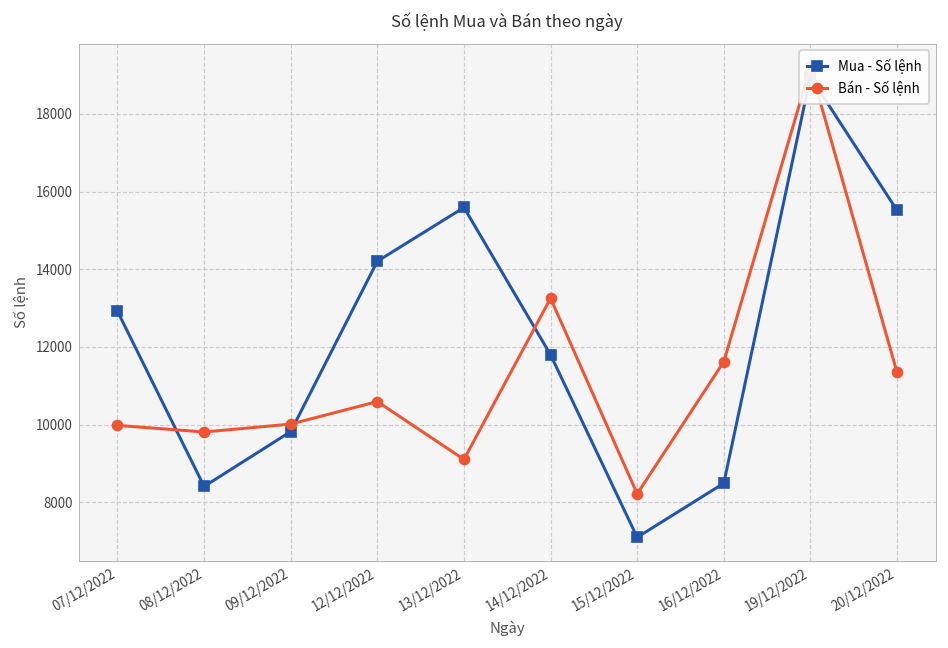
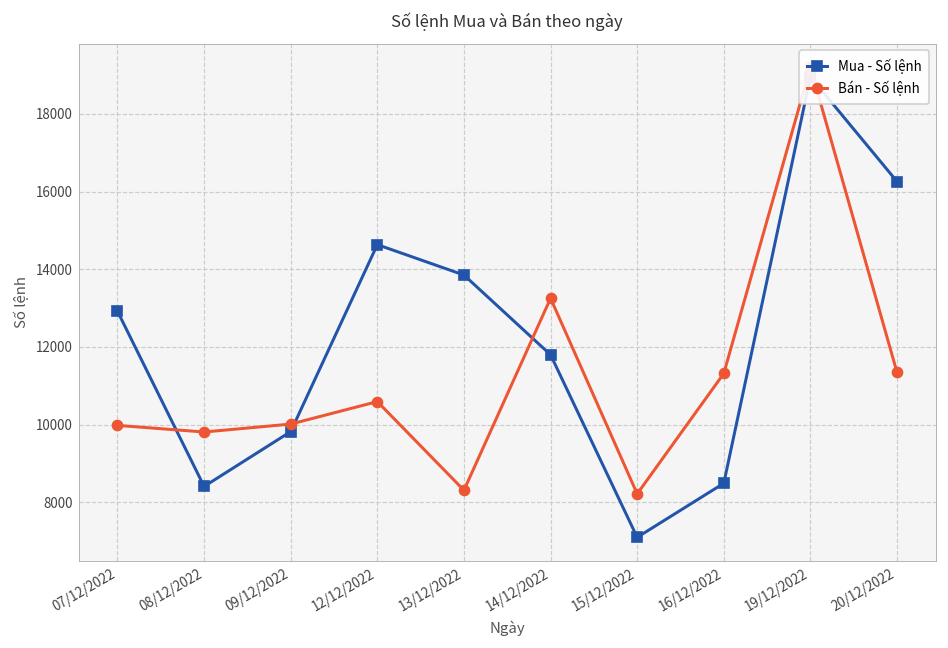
Mua - Số lệnh, 12/12/2022: 14200 -> 14600
Mua - Số lệnh, 13/12/2022: 15600 -> 13900
Bán - Số lệnh, 13/12/2022: 9100 -> 8300
Bán - Số lệnh, 16/12/2022: 11600 -> 11300
Mua - Số lệnh, 20/12/2022: 15500 -> 16300
